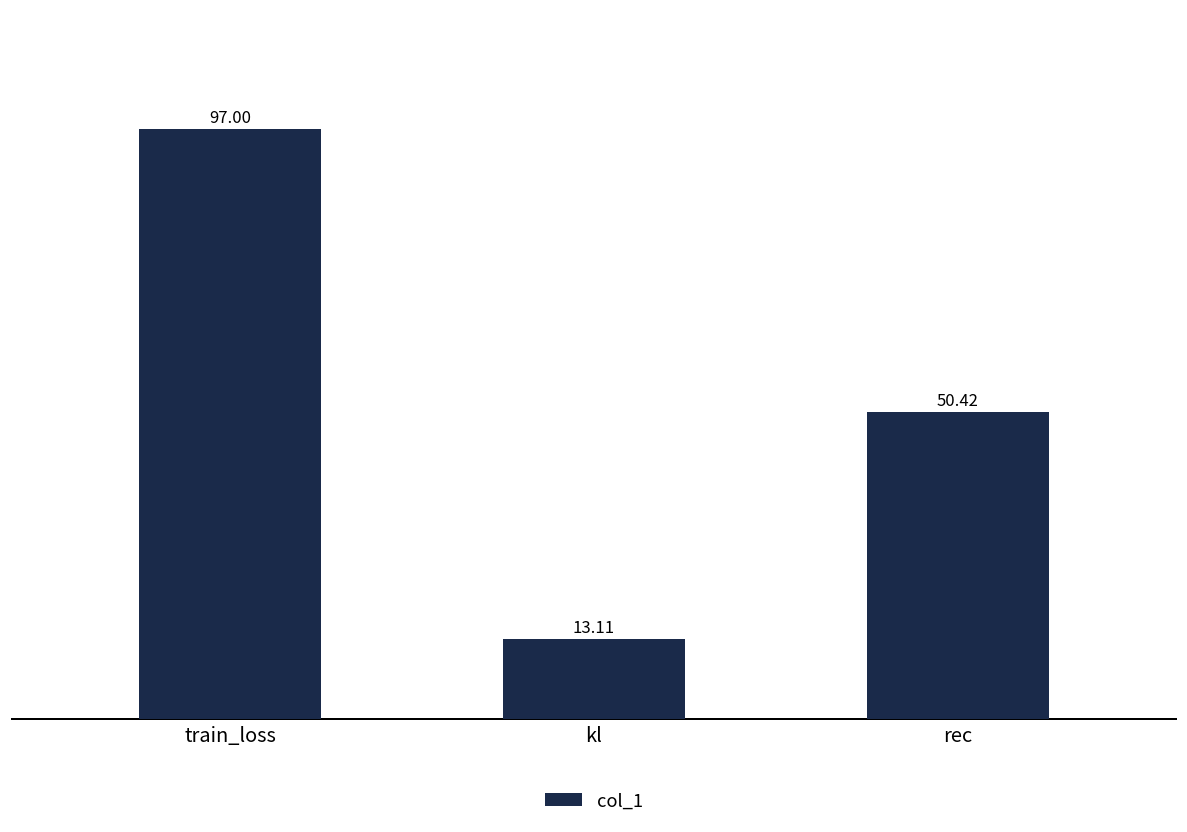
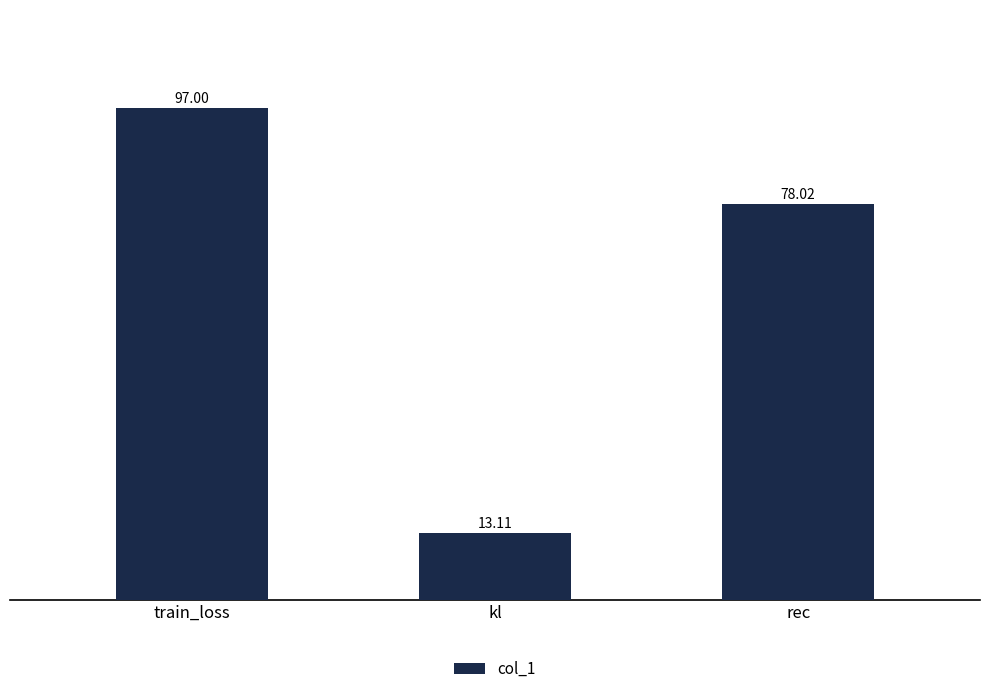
rec: 50.42 -> 78.02
